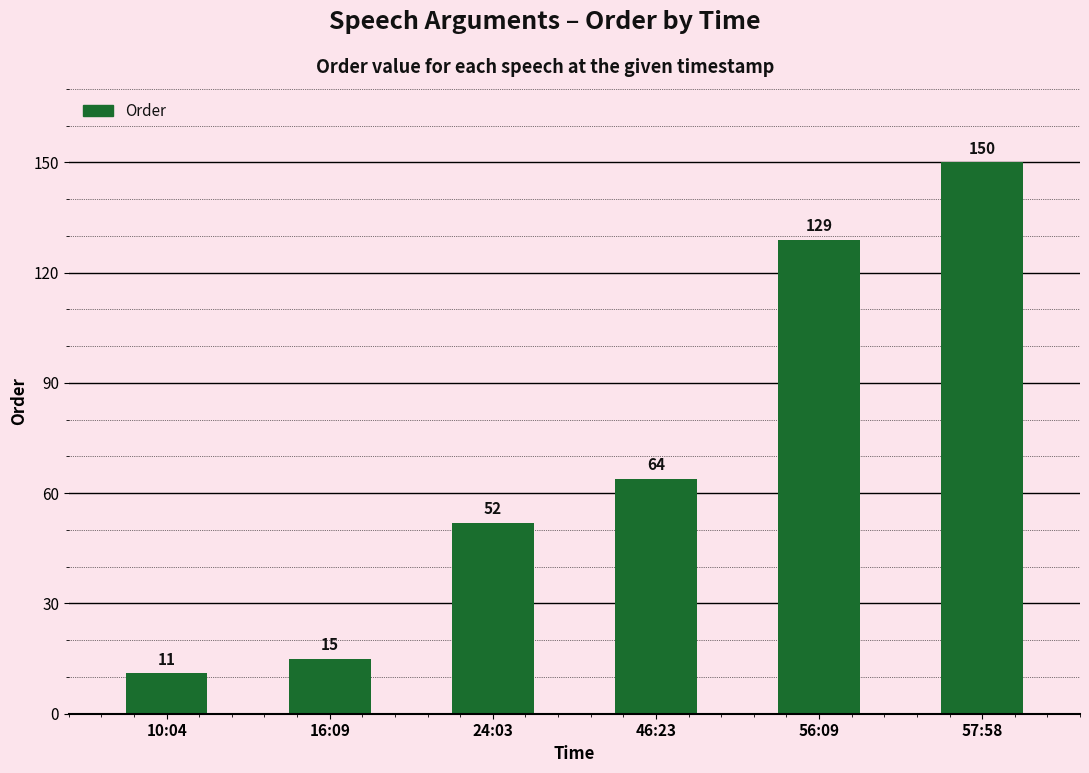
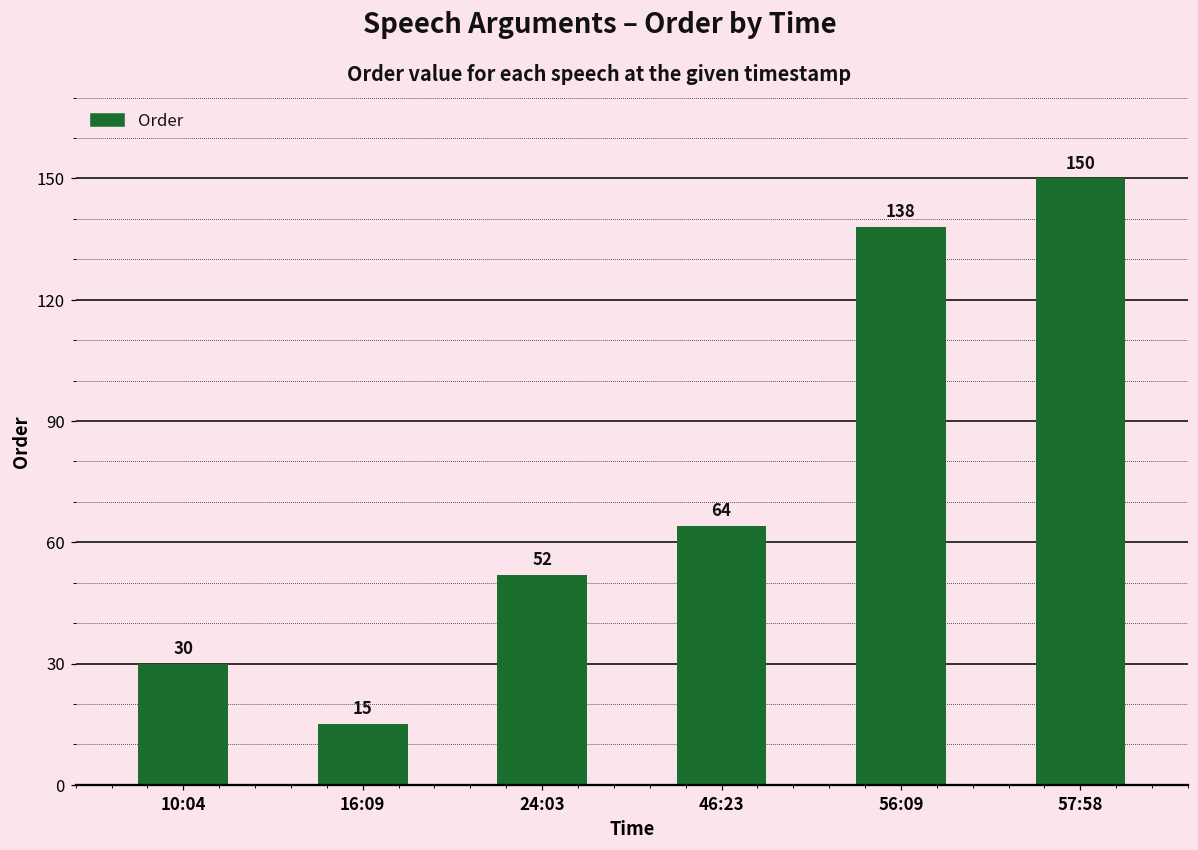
10:04: 11 -> 30
56:09: 129 -> 138
